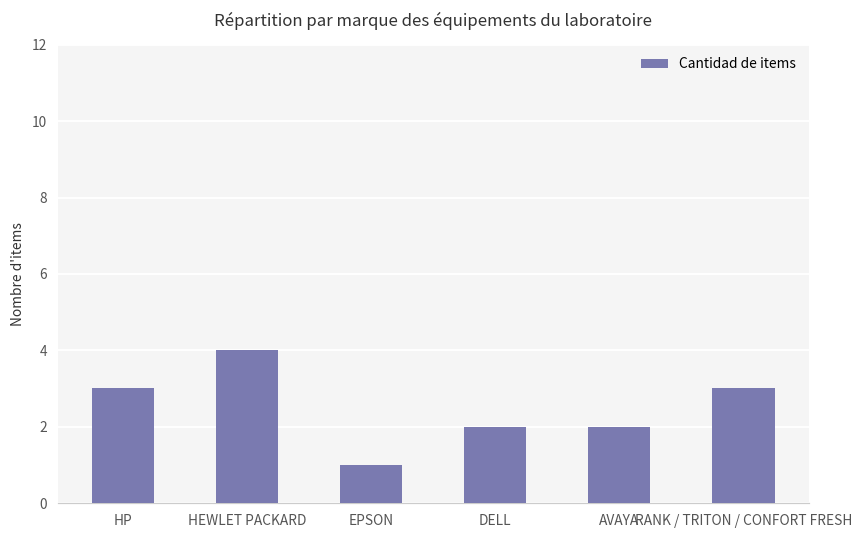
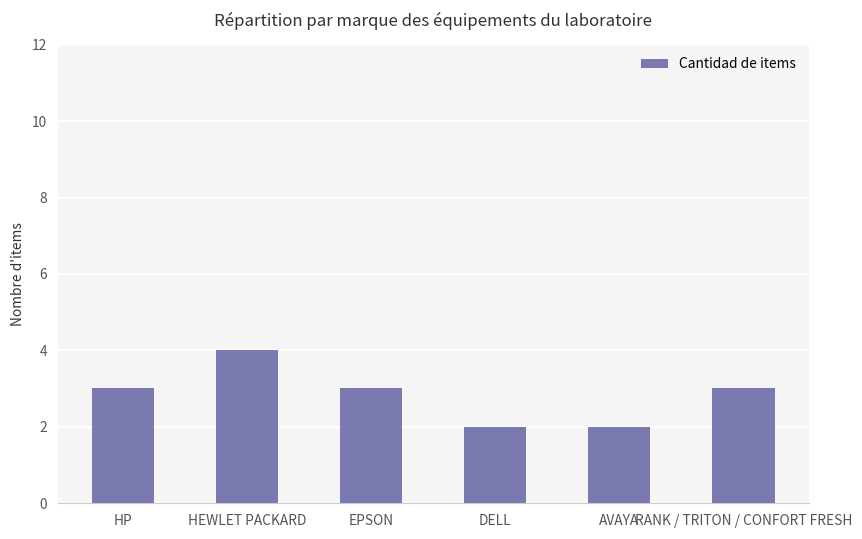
EPSON: 1 -> 3
